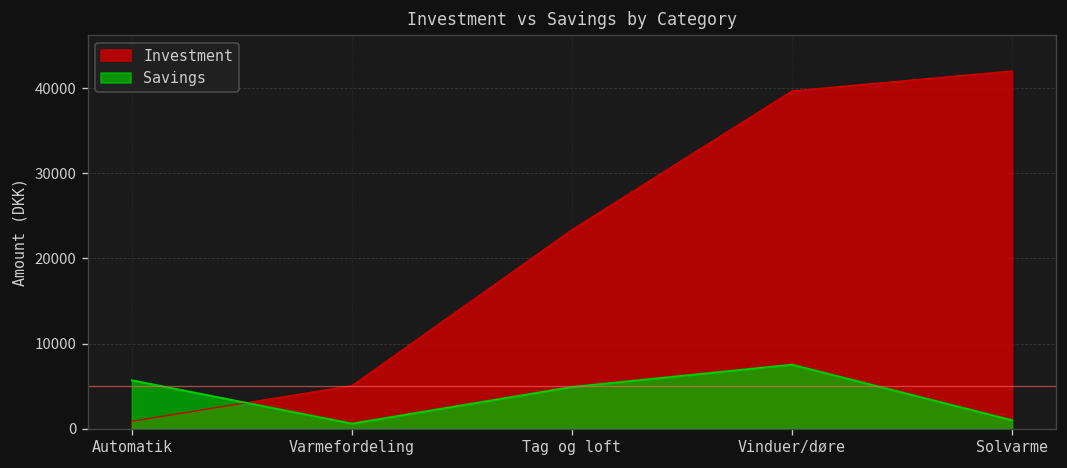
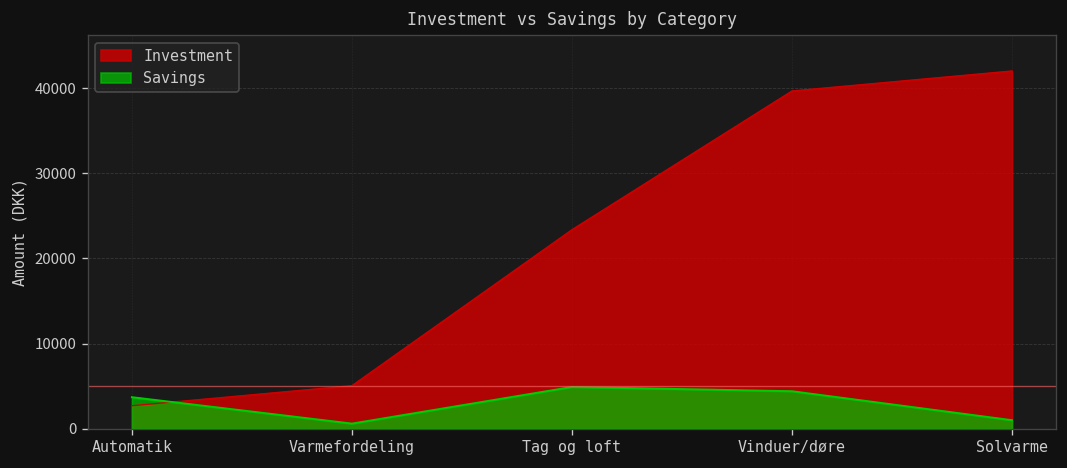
Investment, Automatik: 1000 -> 3000
Savings, Automatik: 6000 -> 4000
Savings, Vinduer/døre: 8000 -> 4000
